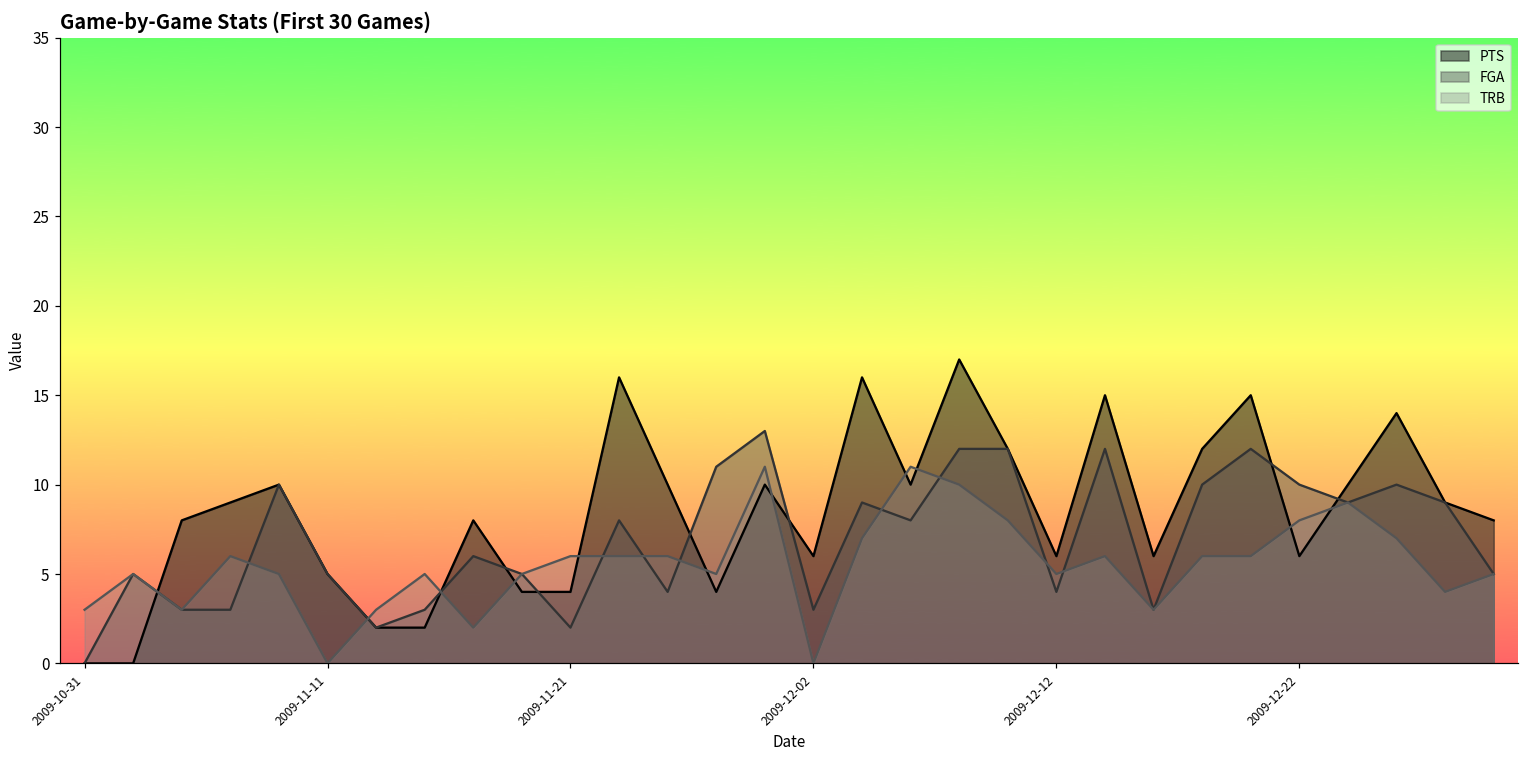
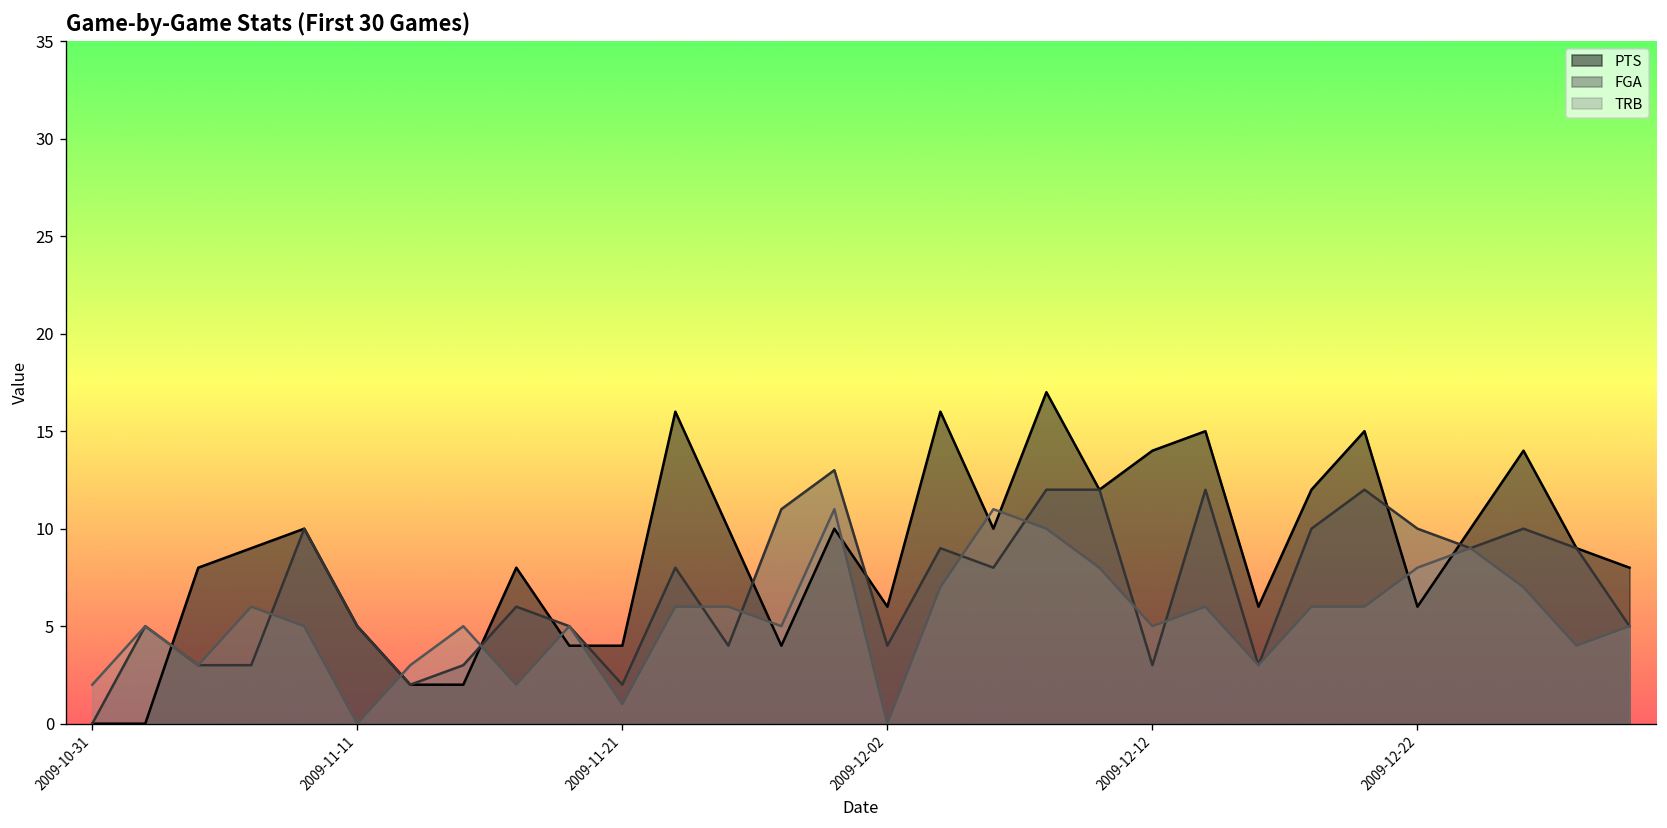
TRB, 2009-10-31: 3 -> 2
TRB, 2009-11-21: 6 -> 1
FGA, 2009-12-02: 3 -> 4
PTS, 2009-12-12: 6 -> 14
FGA, 2009-12-12: 4 -> 3
